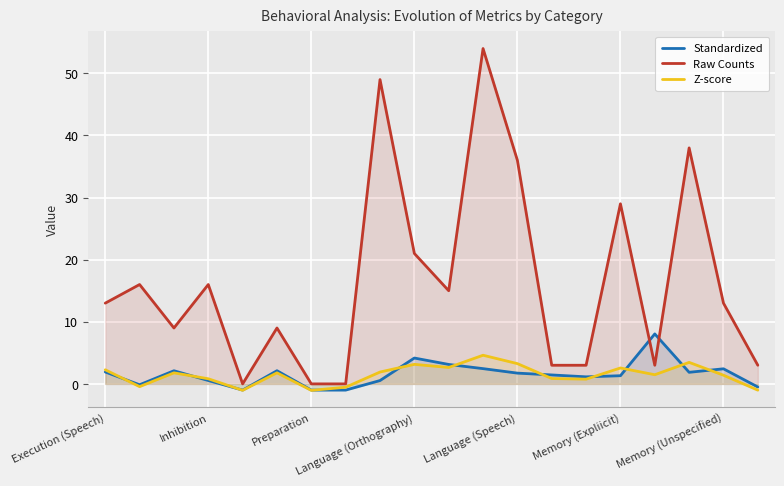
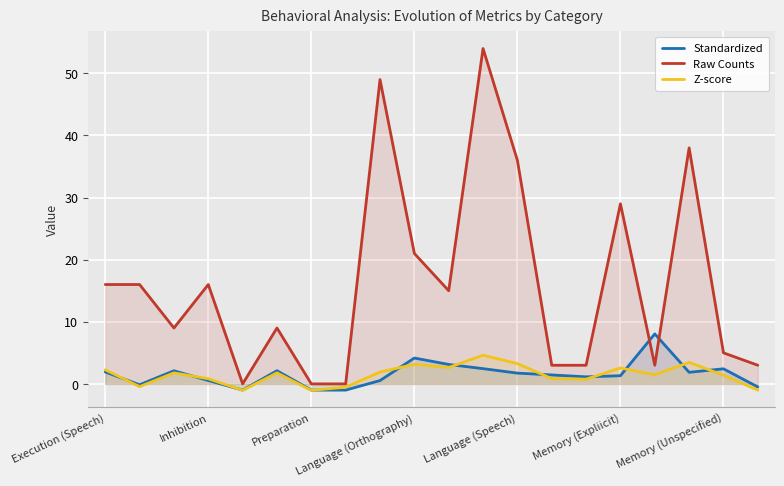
Raw Counts, Execution (Speech): 13 -> 16
Raw Counts, Memory (Unspecified): 13 -> 5
